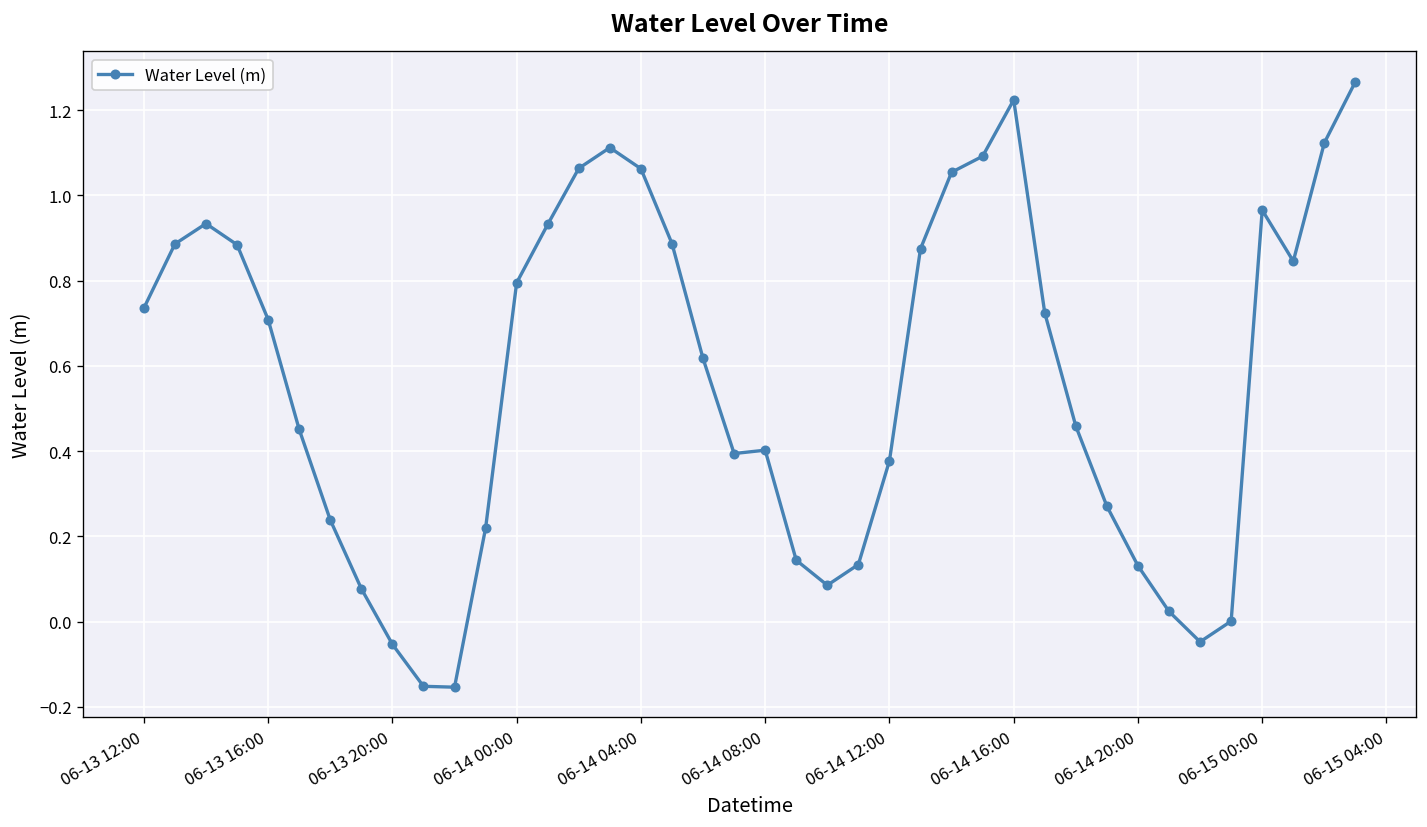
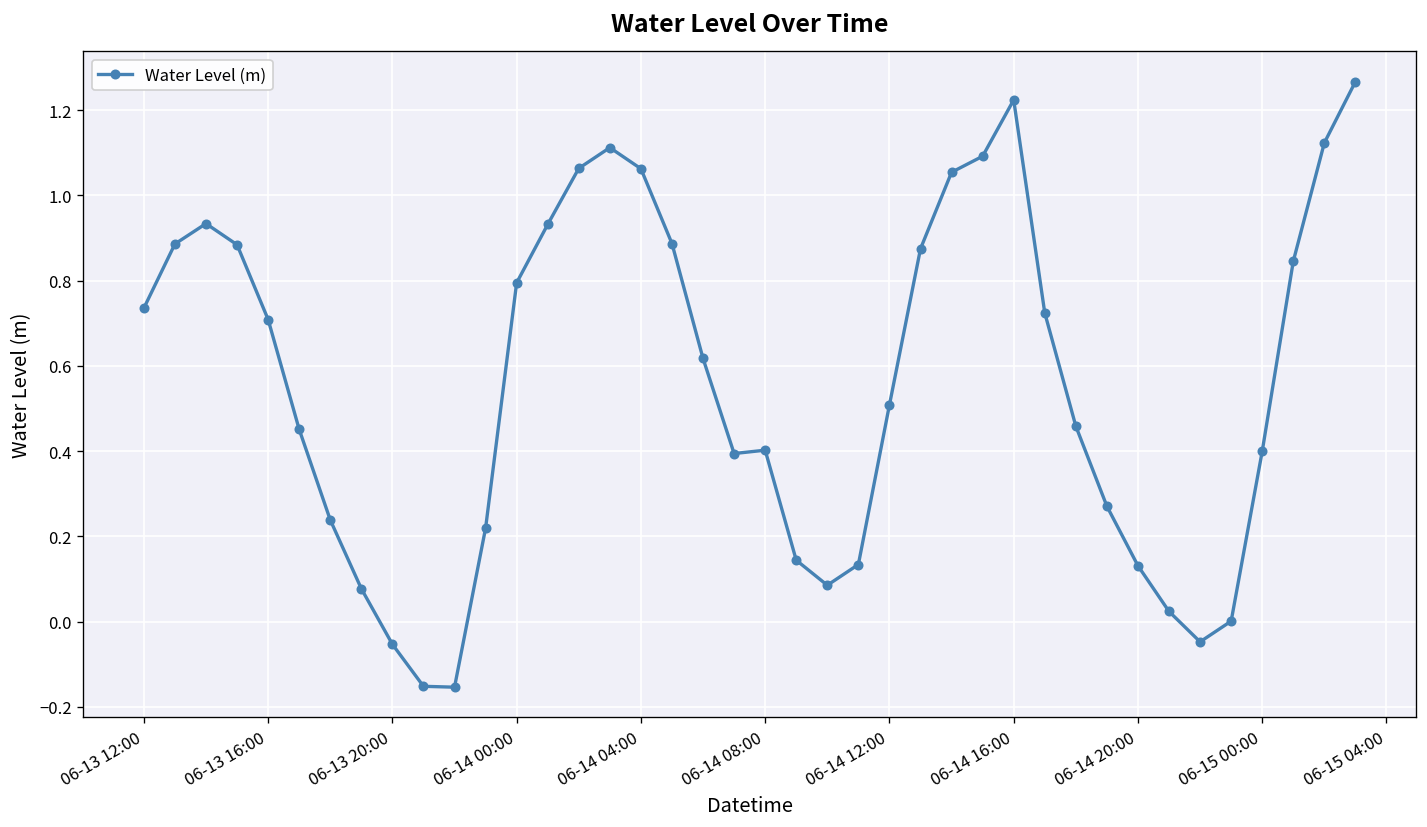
06-14 12:00: 0.38 -> 0.51
06-15 00:00: 0.97 -> 0.40
